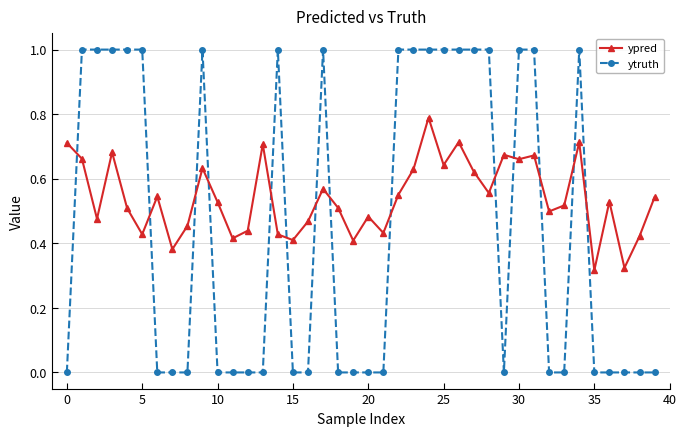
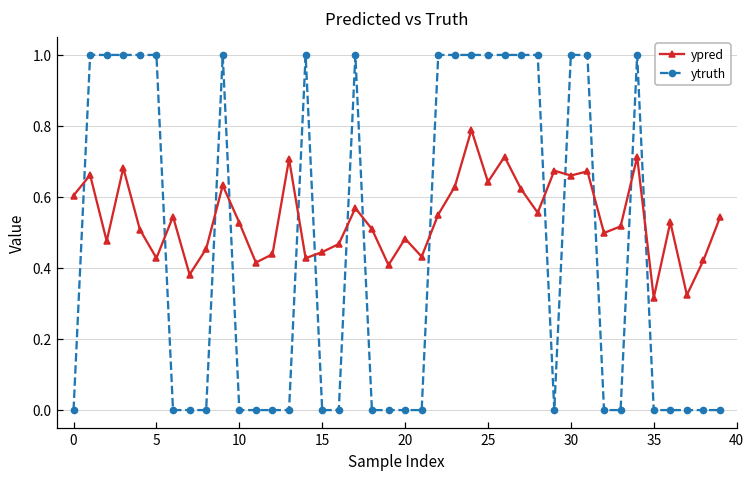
ypred, 0: 0.71 -> 0.60
ypred, 15: 0.41 -> 0.44
